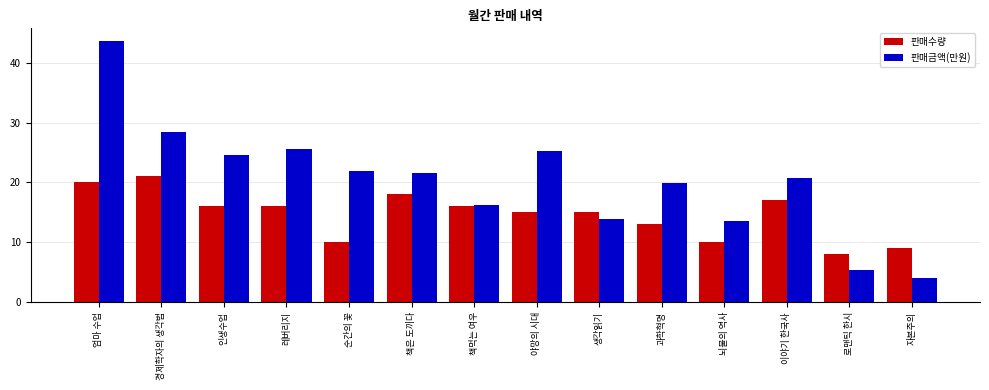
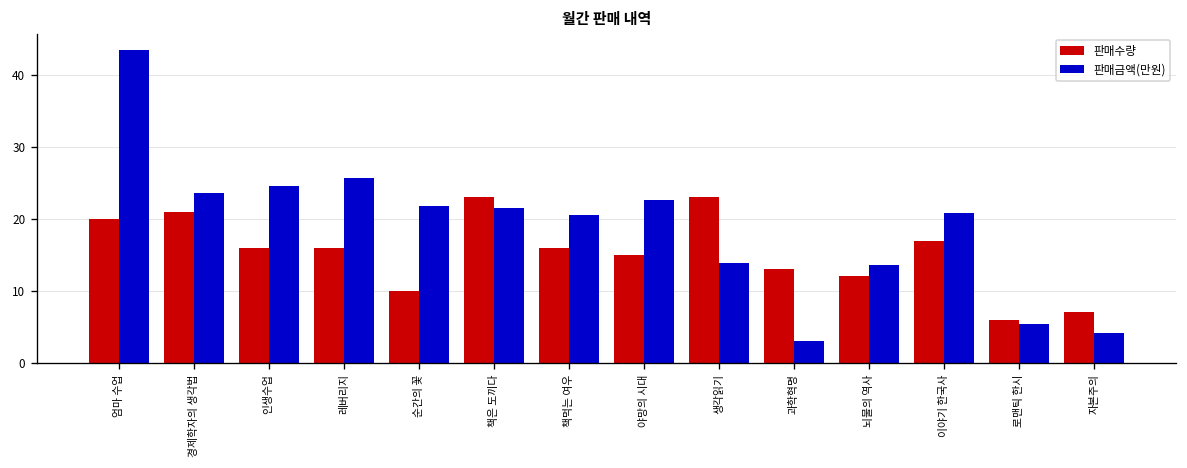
판매금액(만원), 경제학자의 생각법: 28 -> 24
판매수량, 책은 도끼다: 18 -> 23
판매금액(만원), 책먹는 여우: 16 -> 21
판매금액(만원), 야망의 시대: 25 -> 23
판매수량, 생각읽기: 15 -> 23
판매금액(만원), 과학혁명: 20 -> 3
판매수량, 뇌물의 역사: 10 -> 12
판매수량, 로맨틱 한시: 8 -> 6
판매수량, 자본주의: 9 -> 7
